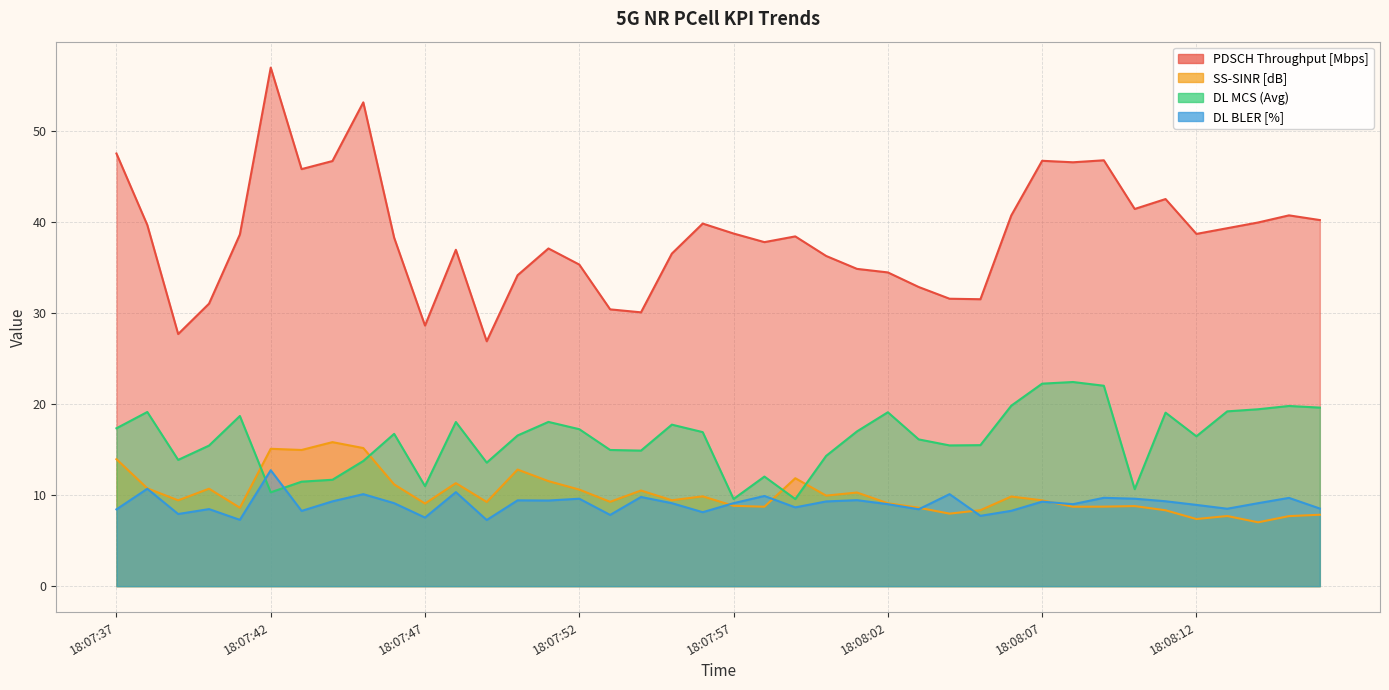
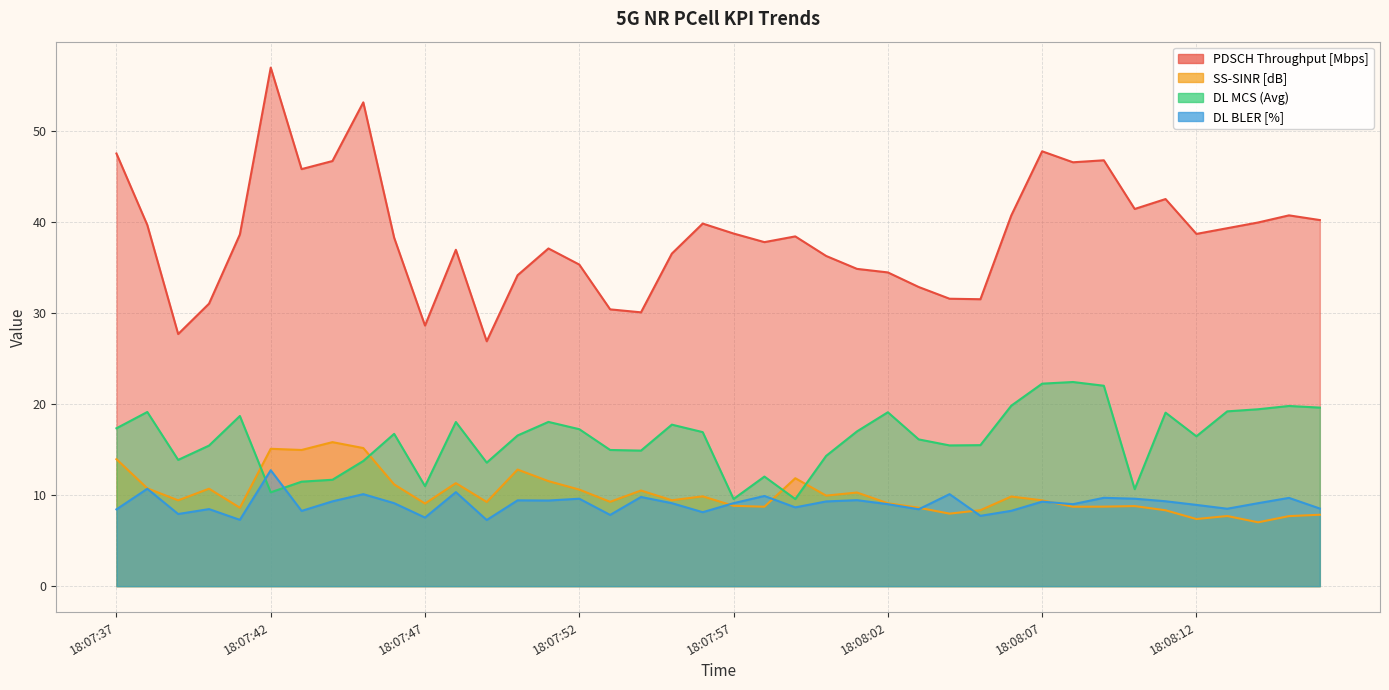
PDSCH Throughput [Mbps], 18:08:07: 47 -> 48
